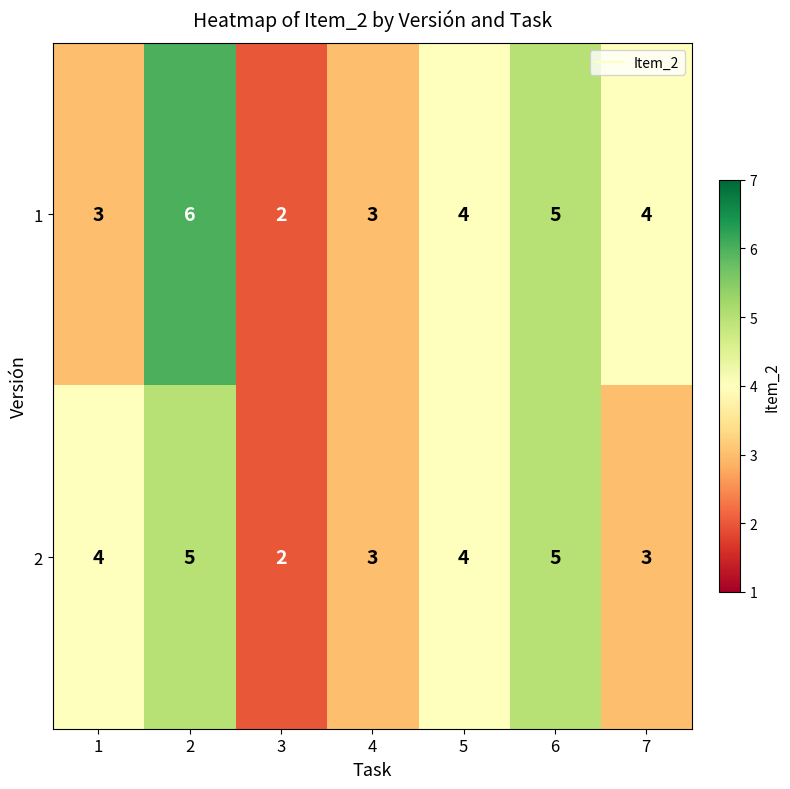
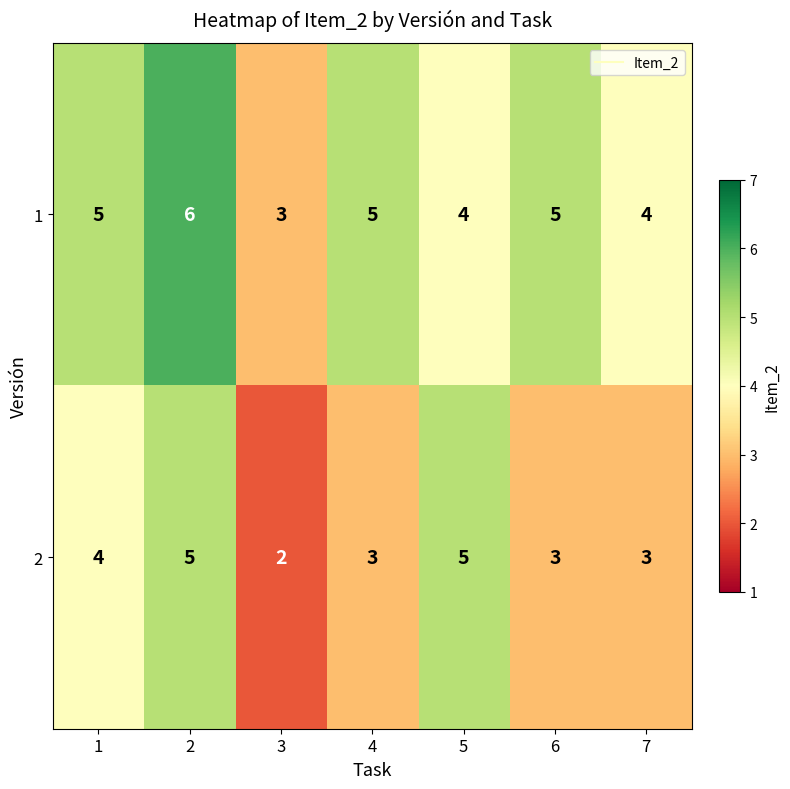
1, 1: 3 -> 5
1, 3: 2 -> 3
1, 4: 3 -> 5
2, 5: 4 -> 5
2, 6: 5 -> 3
